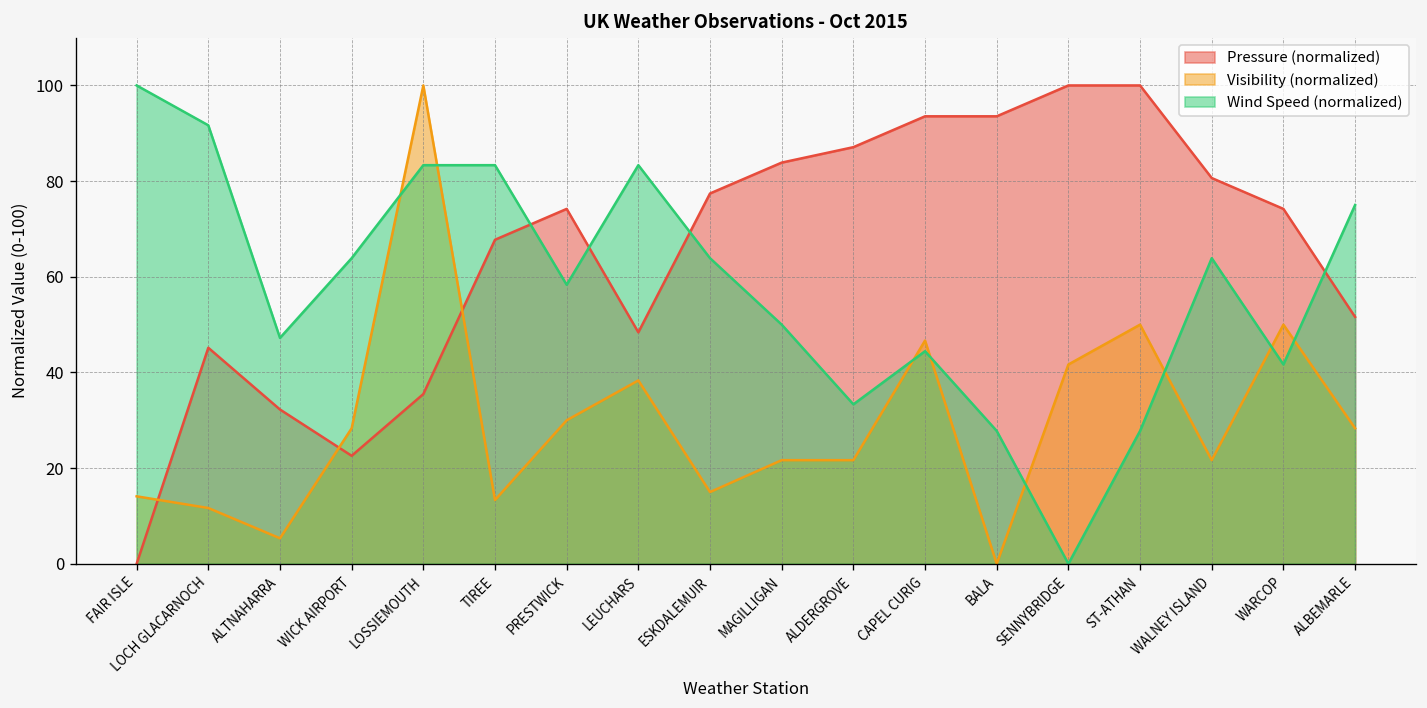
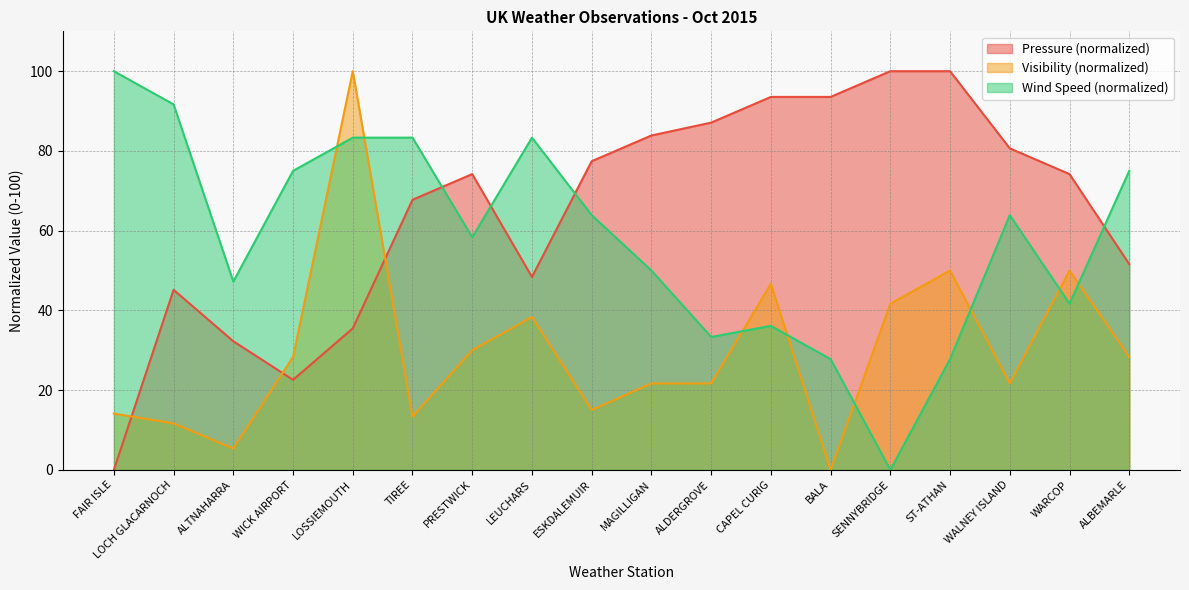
Wind Speed (normalized), WICK AIRPORT: 64 -> 75
Wind Speed (normalized), CAPEL CURIG: 44 -> 36
